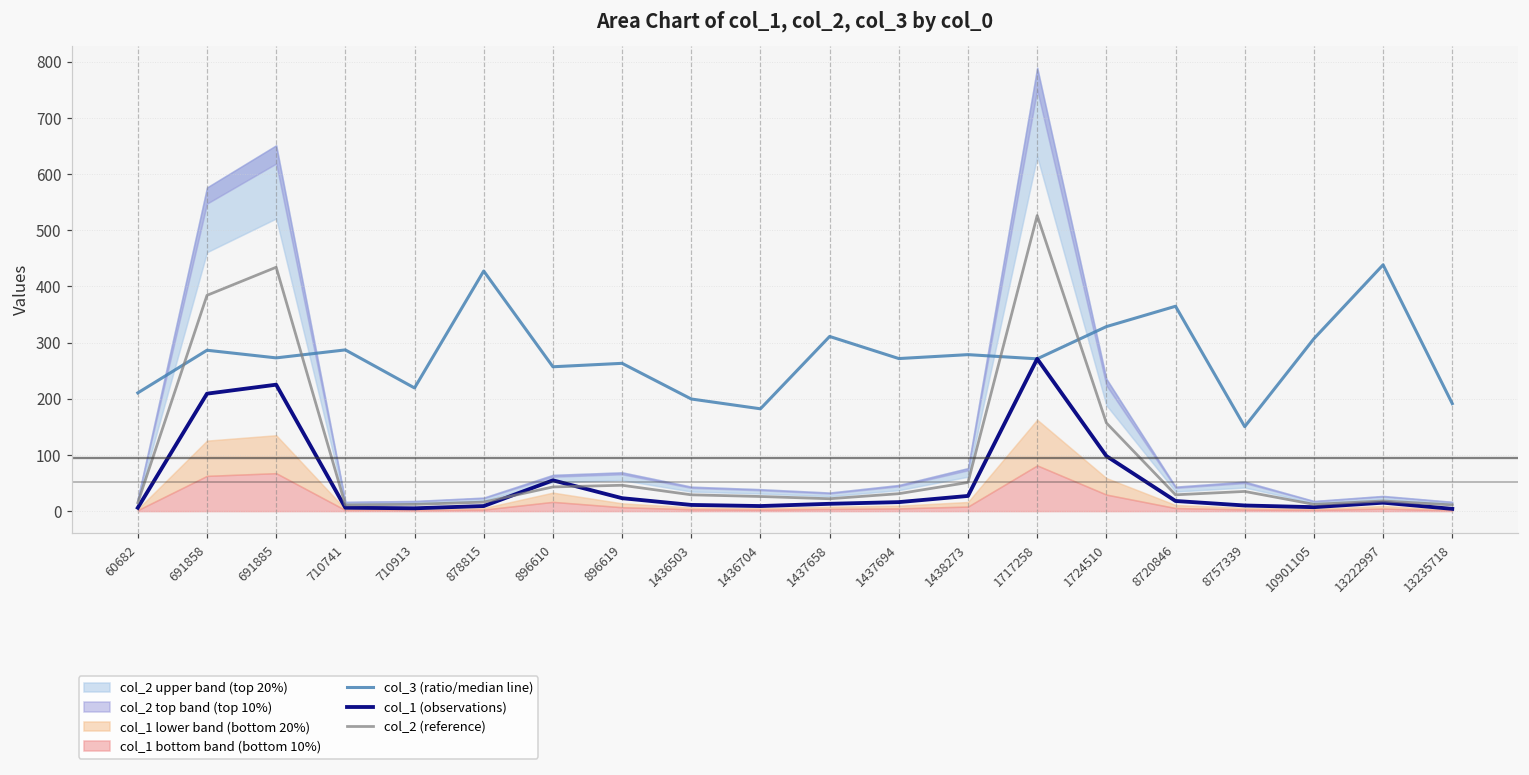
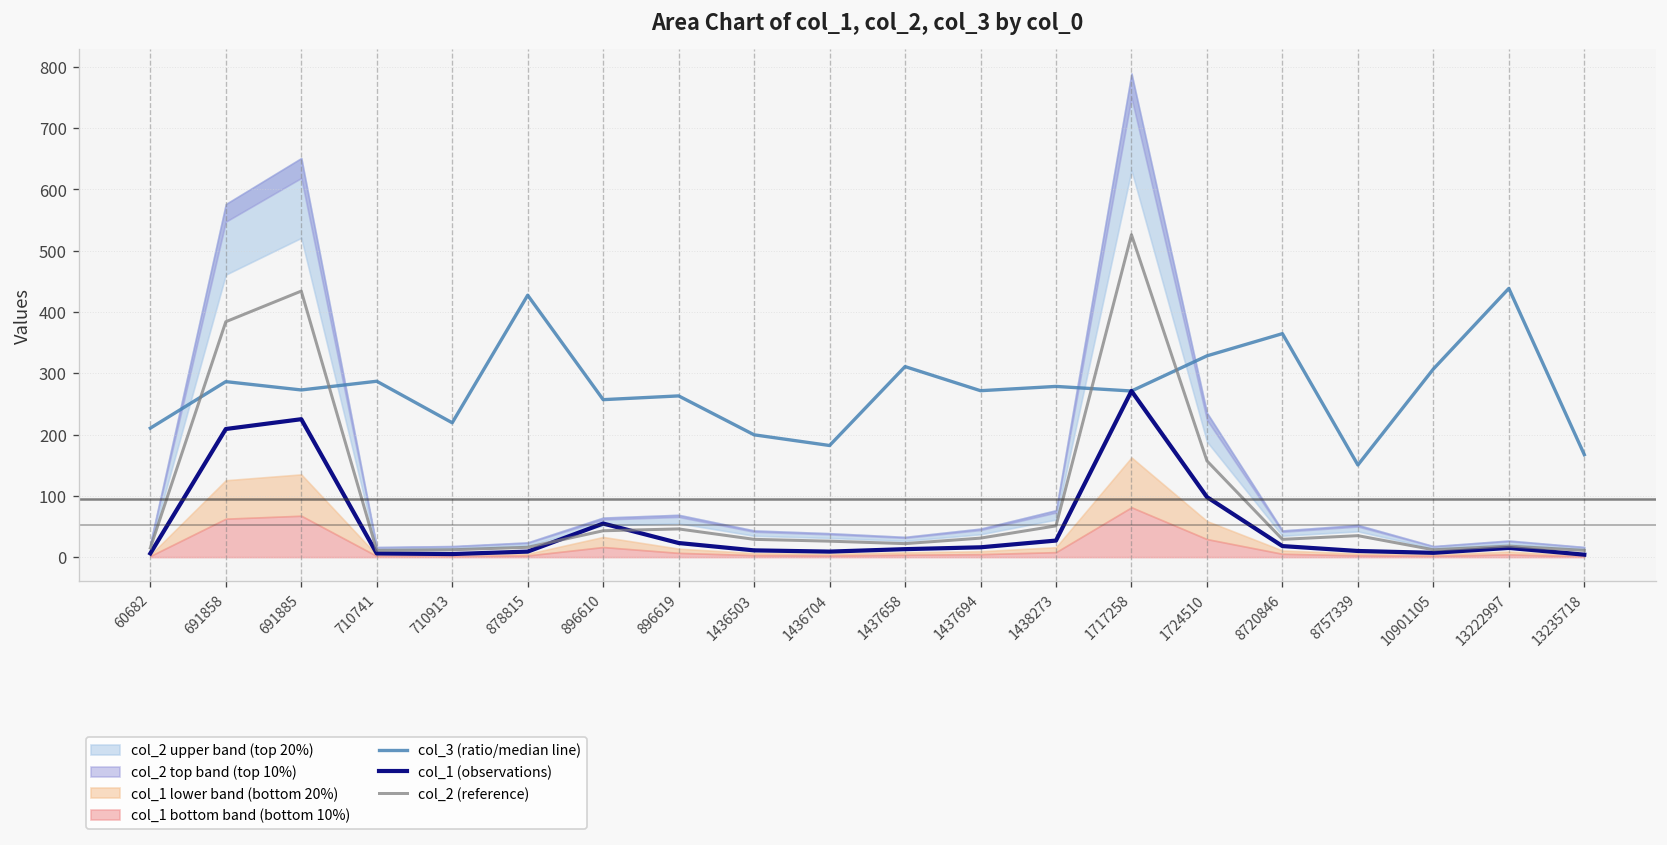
col_3 (ratio/median line), 13235718: 190 -> 170
